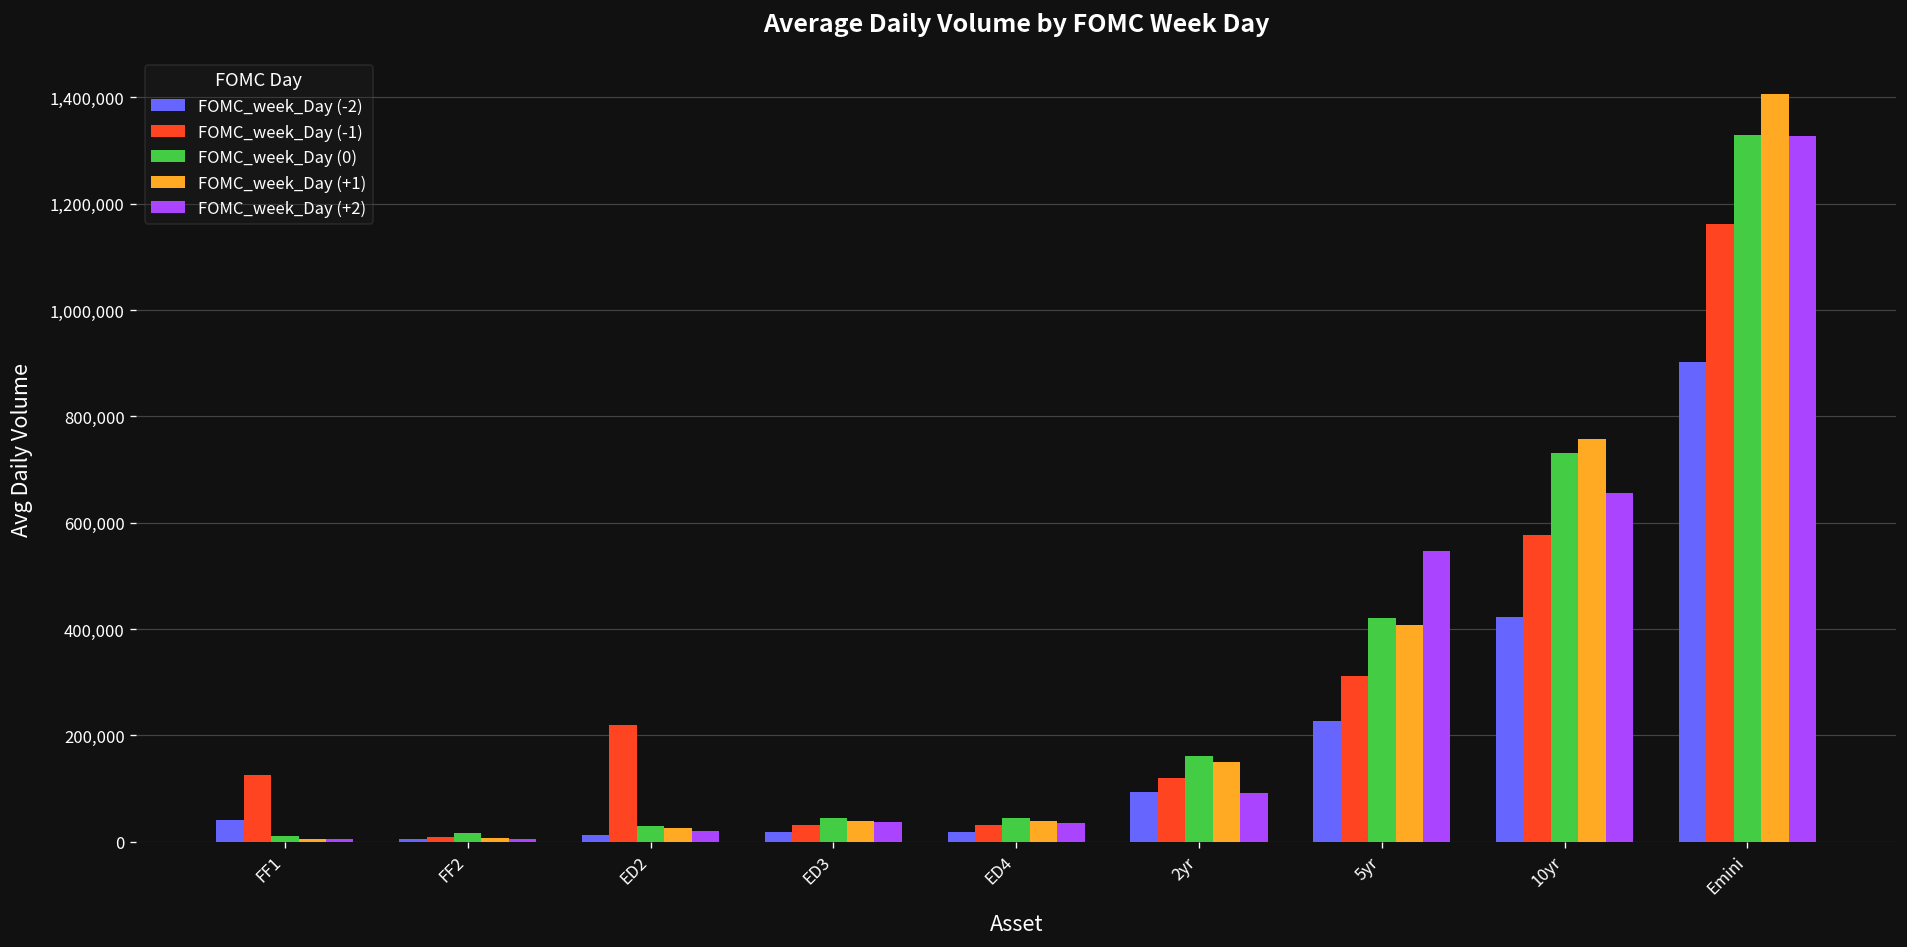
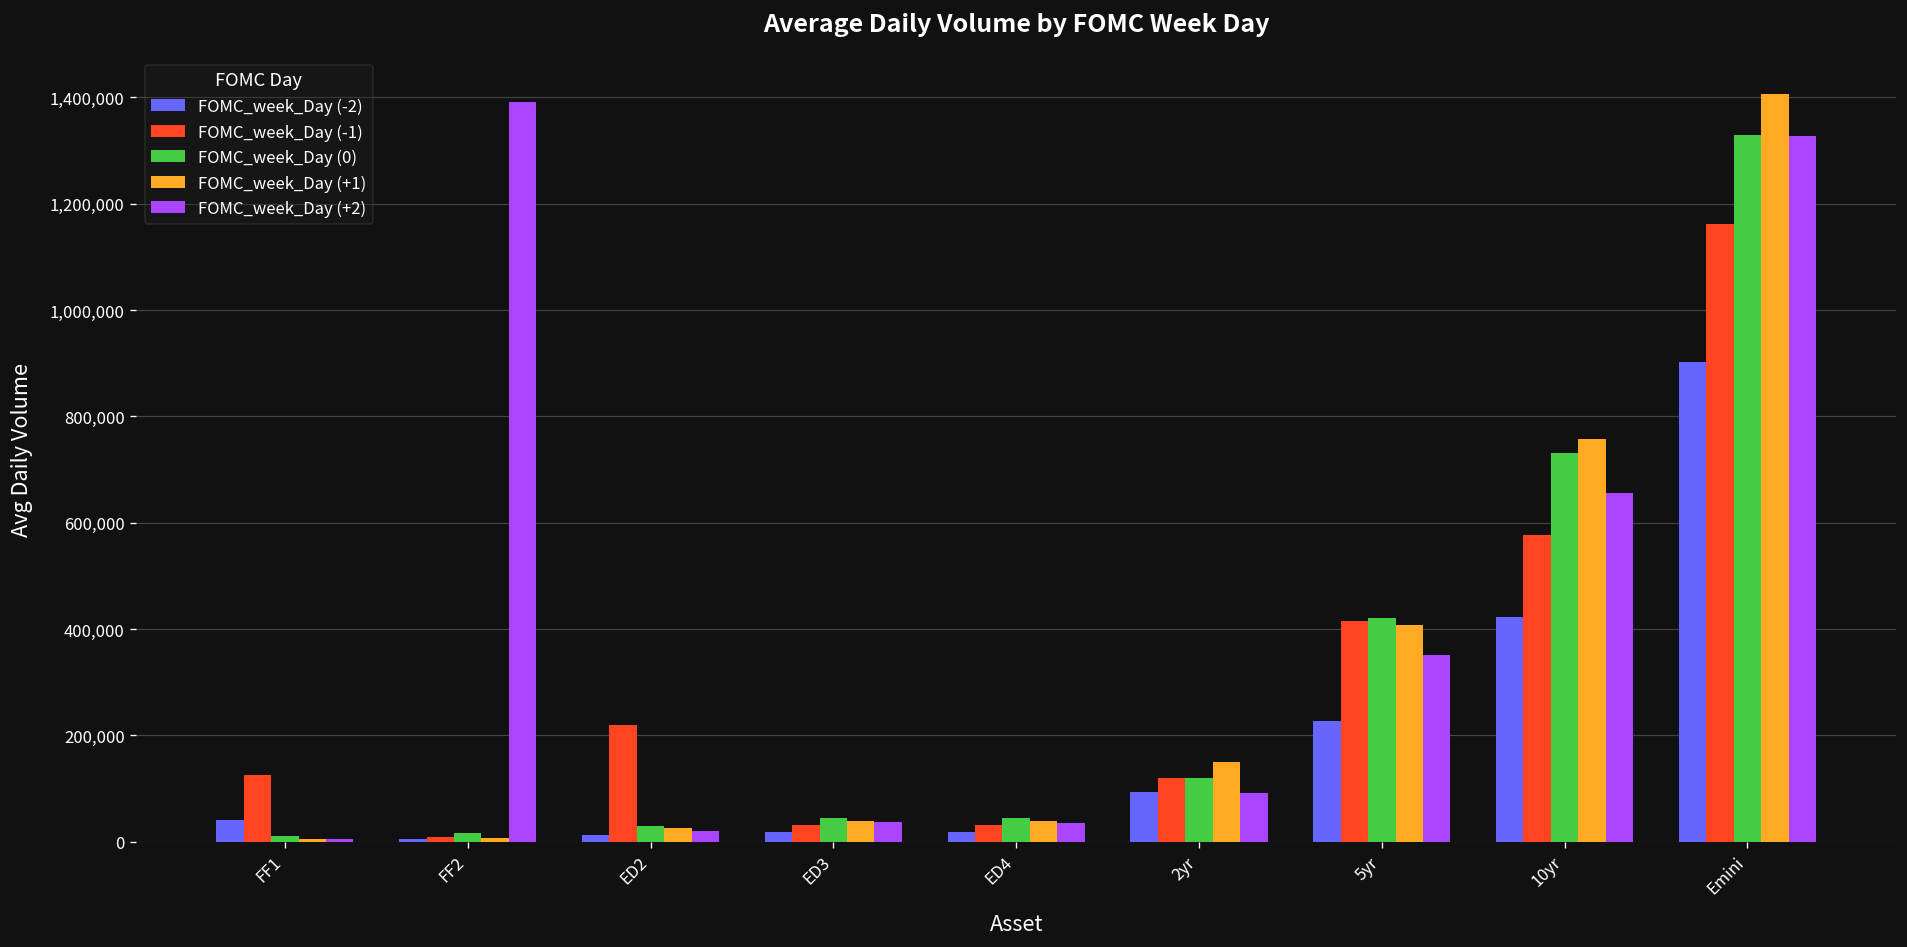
FOMC_week_Day (+2), FF2: 10,000 -> 1,390,000
FOMC_week_Day (0), 2yr: 160,000 -> 120,000
FOMC_week_Day (-1), 5yr: 310,000 -> 420,000
FOMC_week_Day (+2), 5yr: 550,000 -> 350,000
